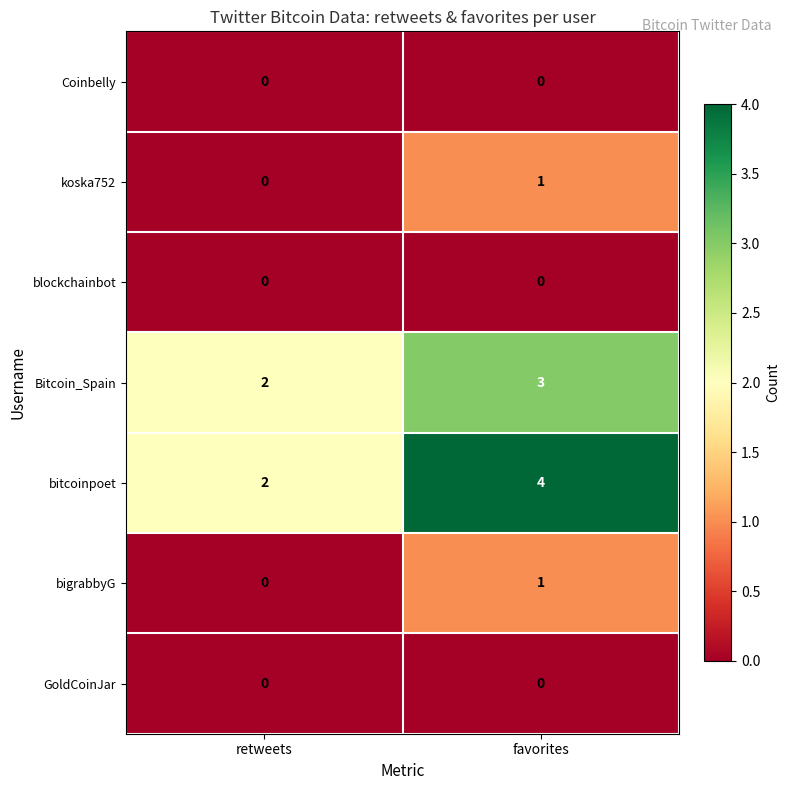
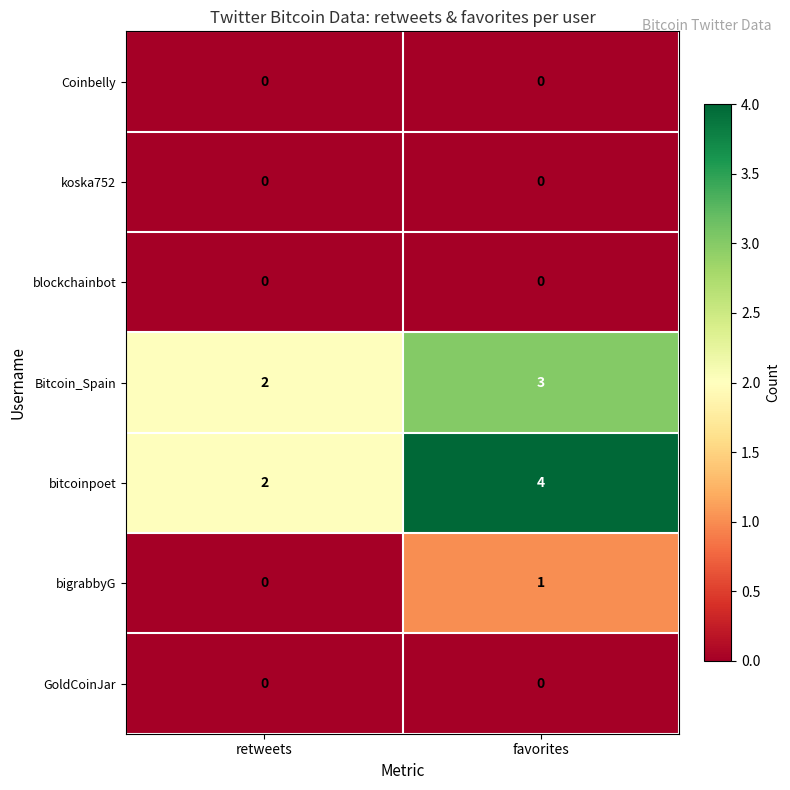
koska752, favorites: 1 -> 0
